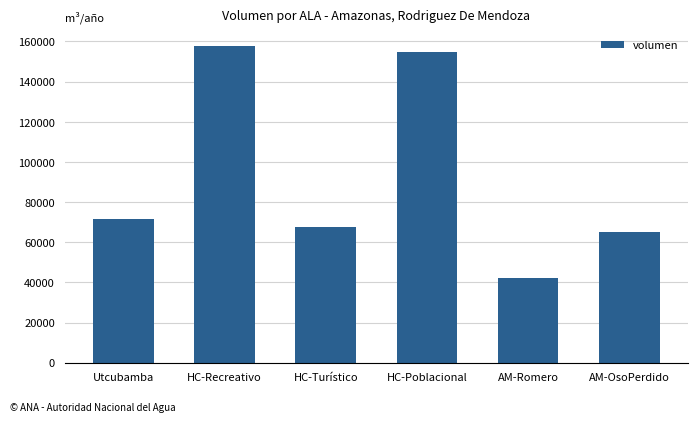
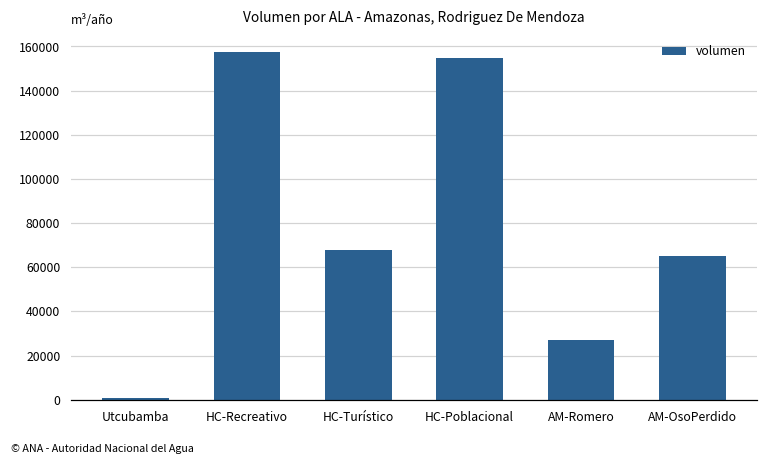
Utcubamba: 72000 -> 1000
AM-Romero: 42000 -> 27000
